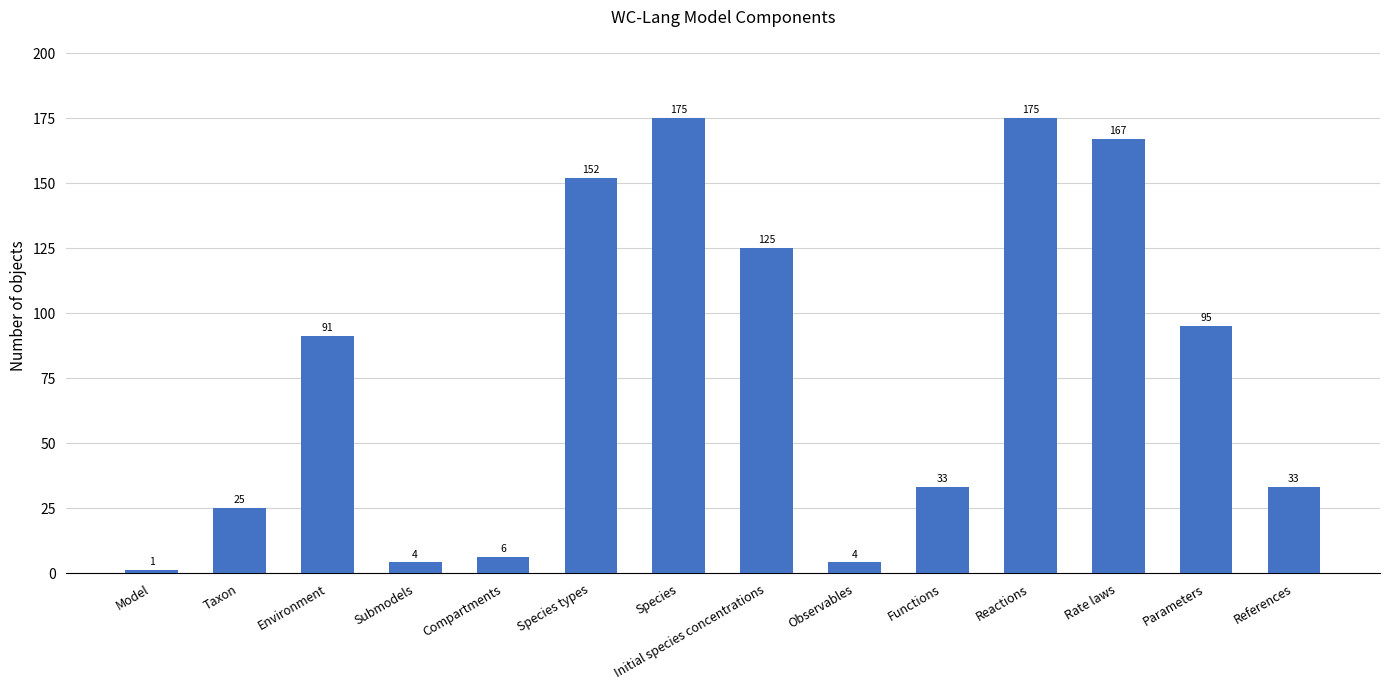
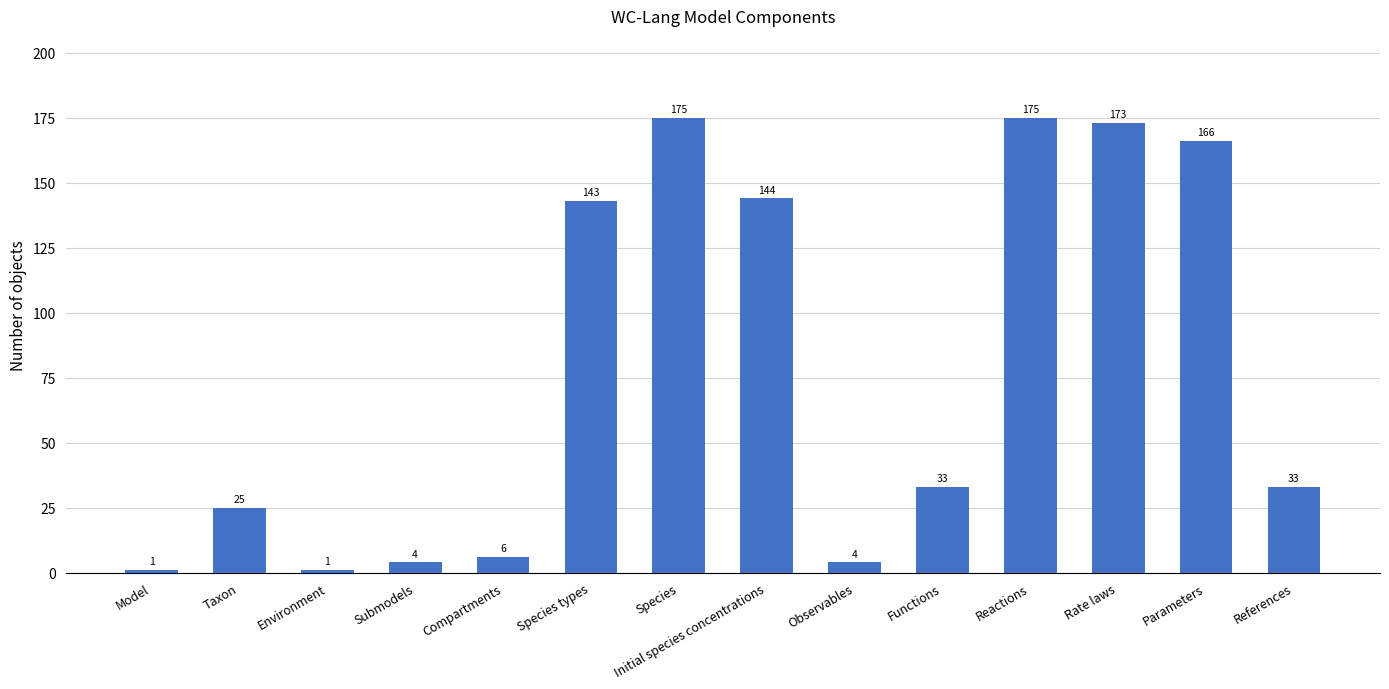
Environment: 91 -> 1
Species types: 152 -> 143
Initial species concentrations: 125 -> 144
Rate laws: 167 -> 173
Parameters: 95 -> 166
